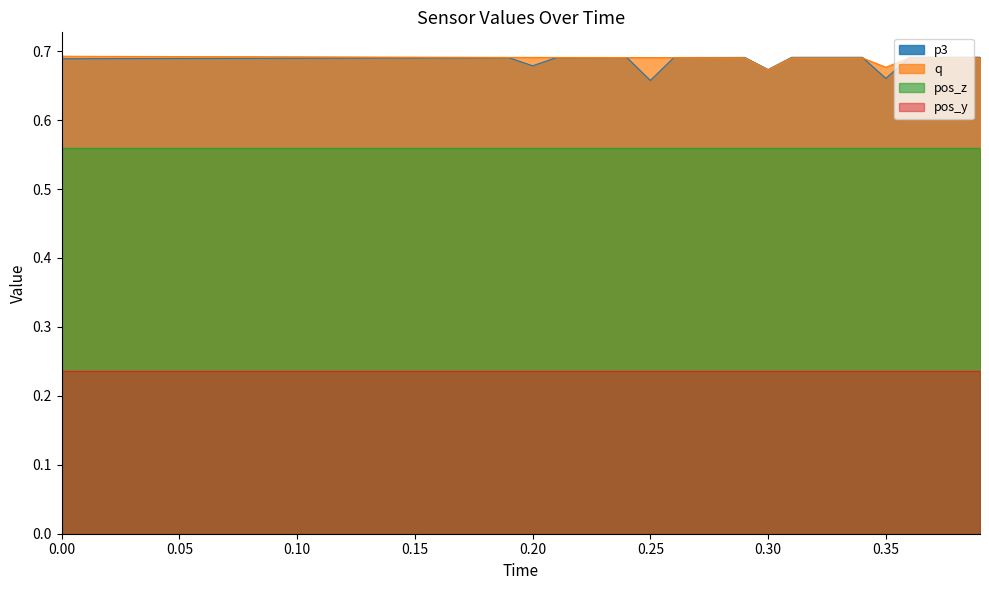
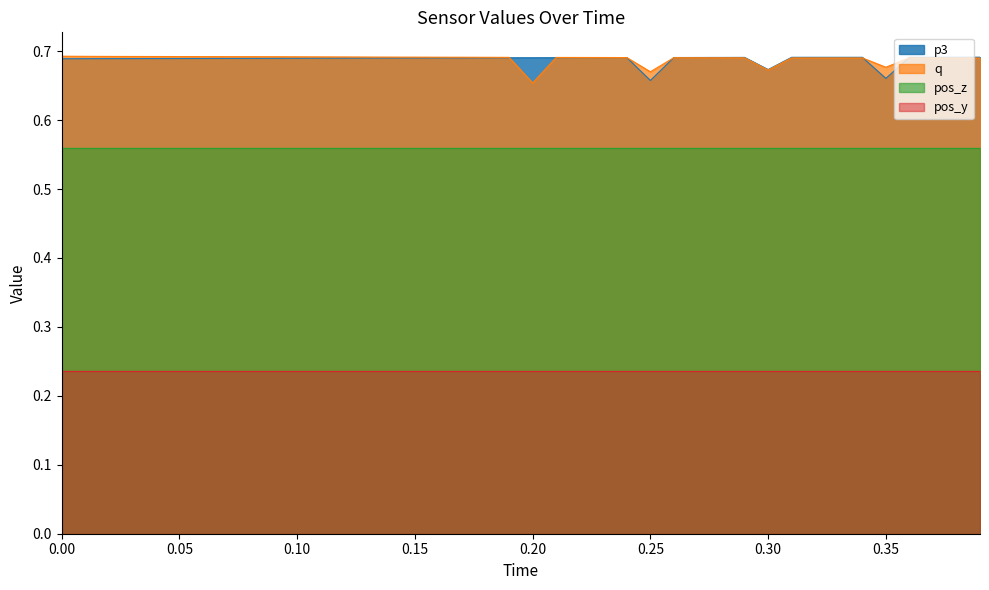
p3, 0.20: 0.68 -> 0.69
q, 0.20: 0.69 -> 0.65
q, 0.25: 0.69 -> 0.67
